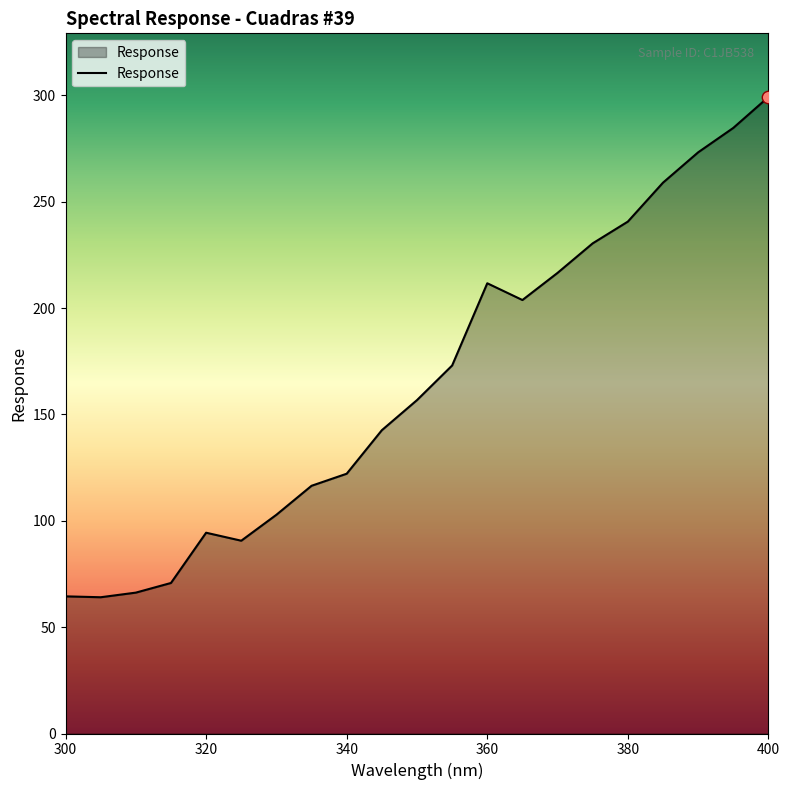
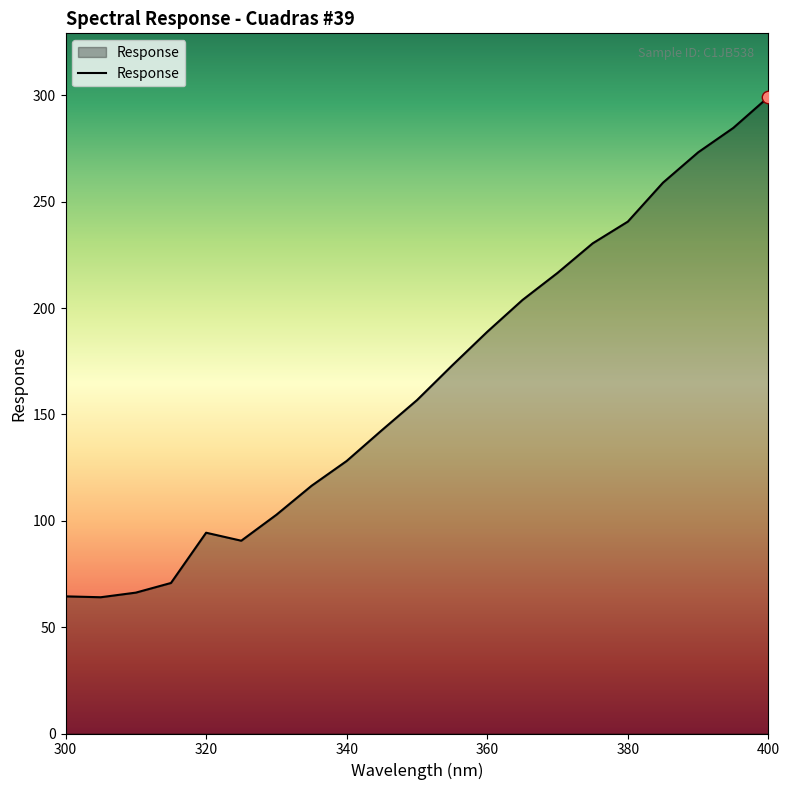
Response, 340: 122 -> 128
Response, 360: 212 -> 189
